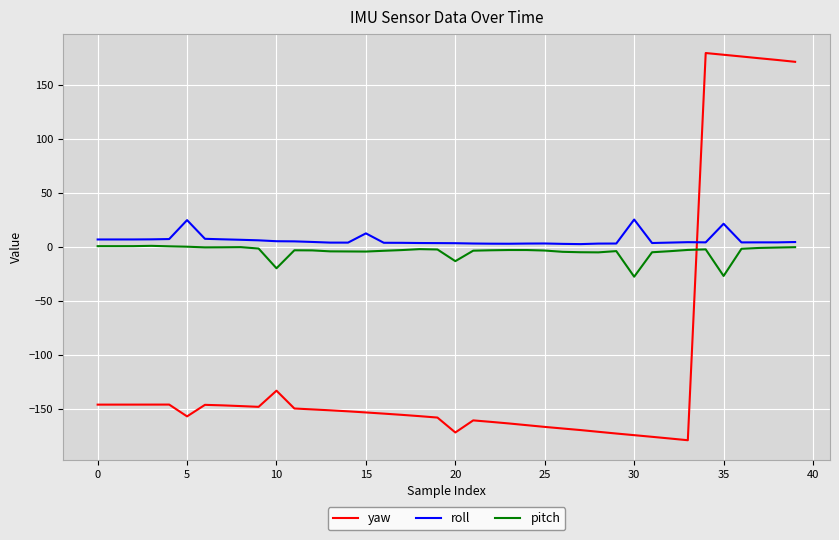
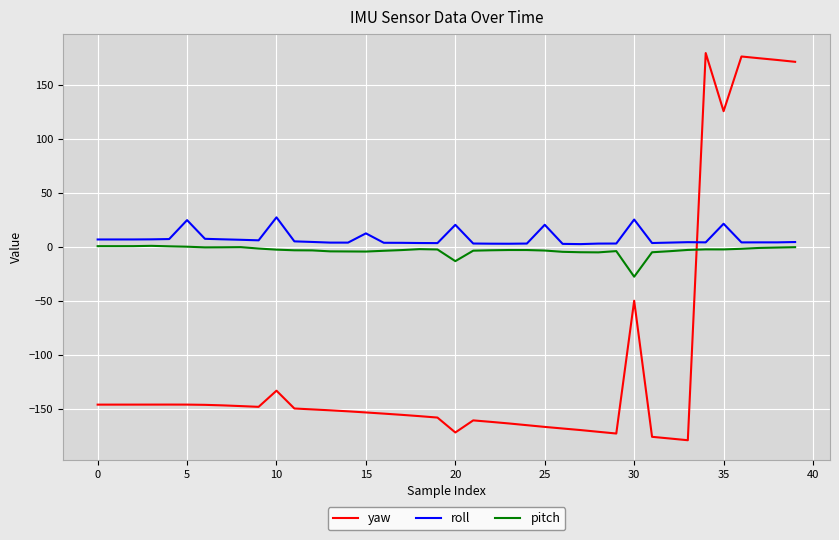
yaw, 5: -157 -> -146
roll, 10: 5 -> 27
pitch, 10: -20 -> -3
roll, 20: 3 -> 20
roll, 25: 3 -> 20
yaw, 30: -174 -> -50
yaw, 35: 178 -> 125
pitch, 35: -27 -> -3
